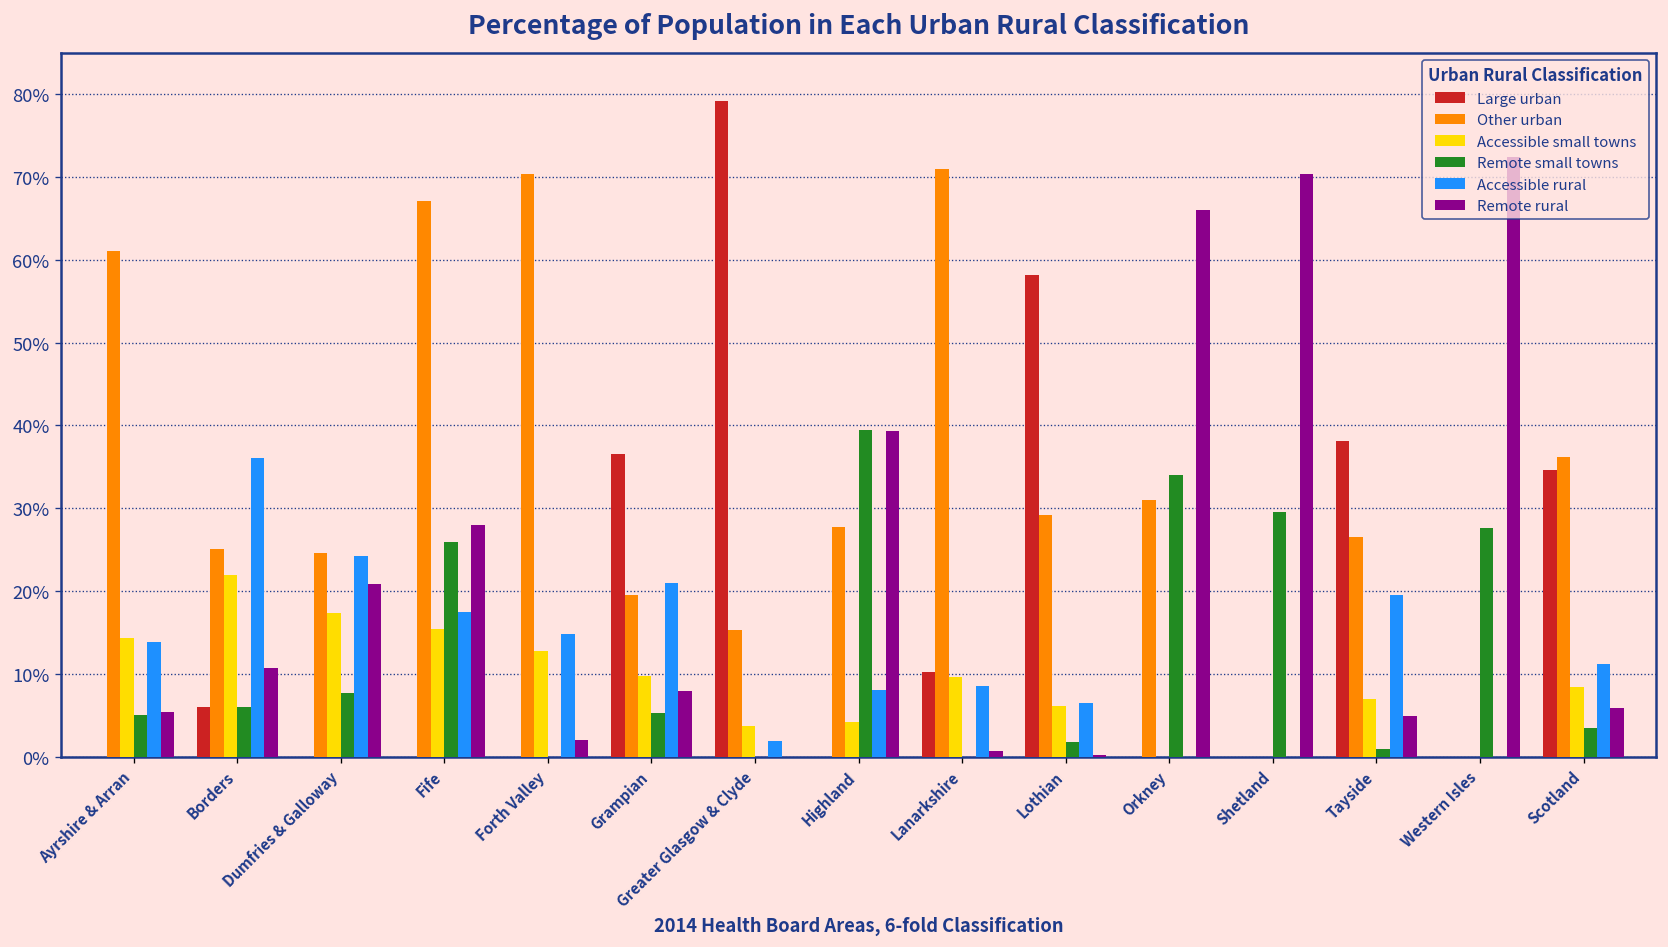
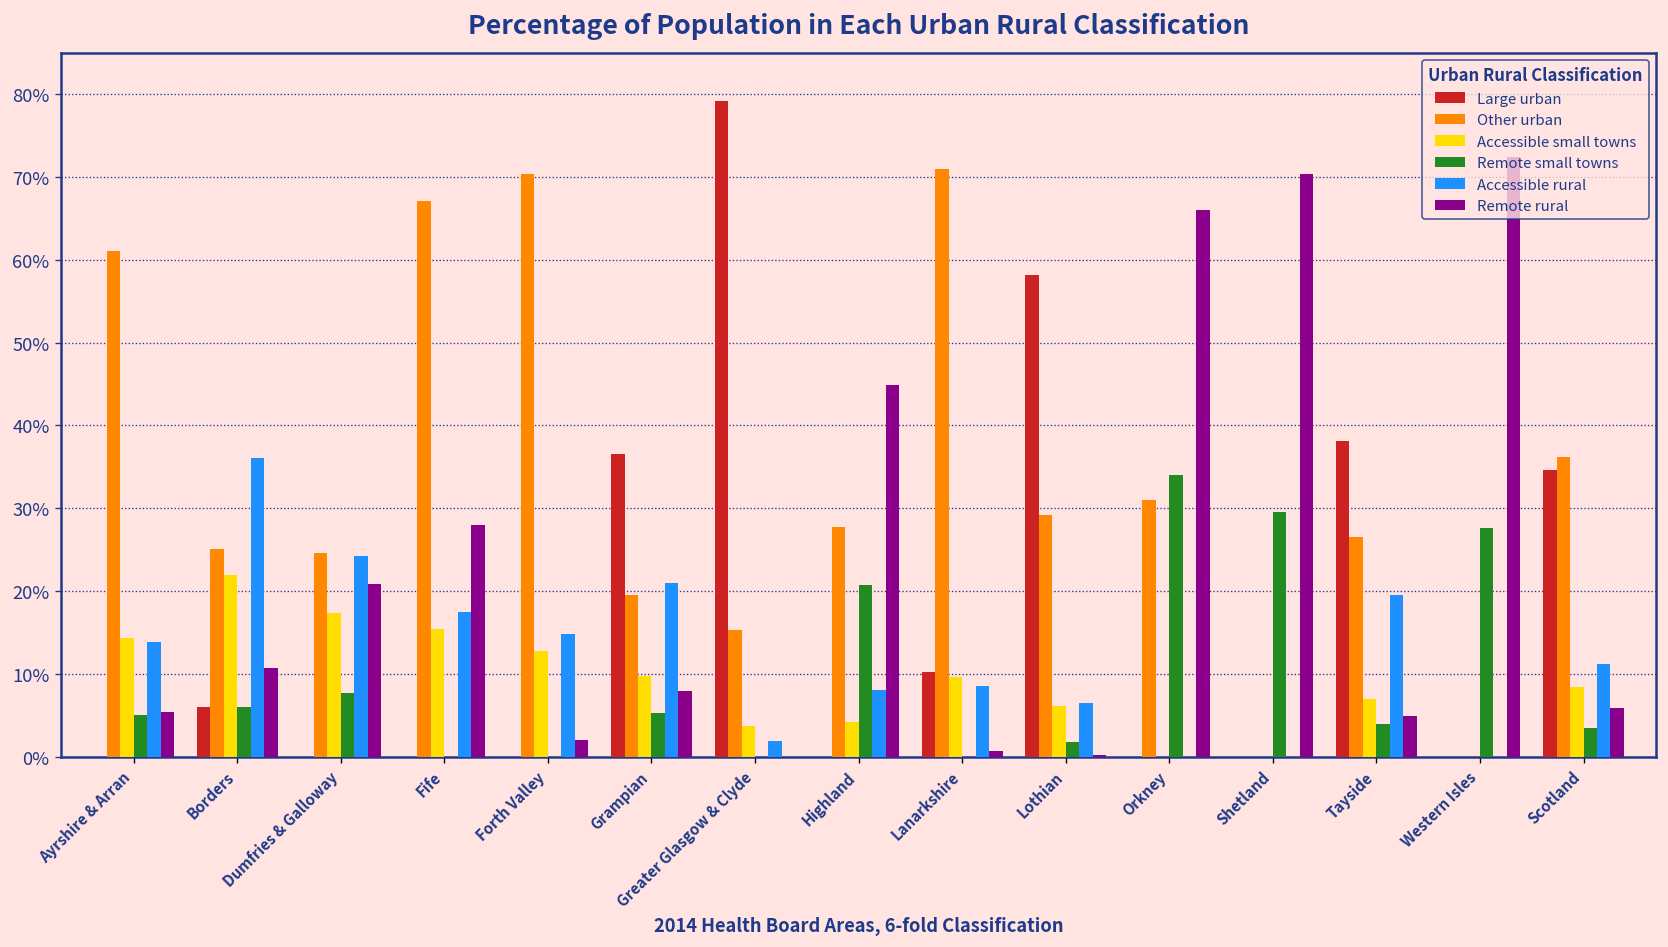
Remote small towns, Fife: 26% -> 0%
Remote small towns, Highland: 40% -> 21%
Remote rural, Highland: 39% -> 45%
Remote small towns, Tayside: 1% -> 4%
